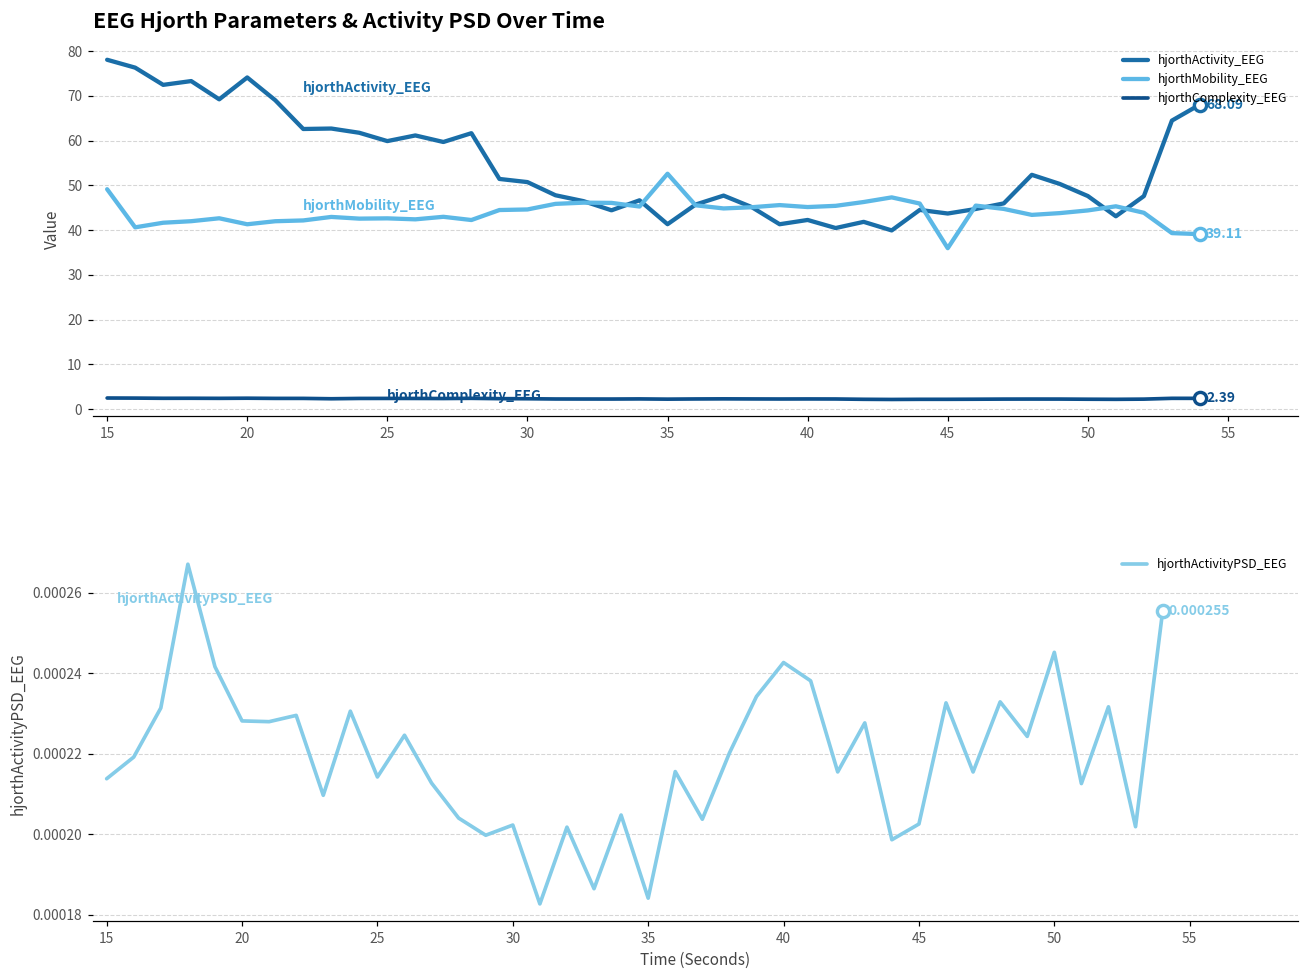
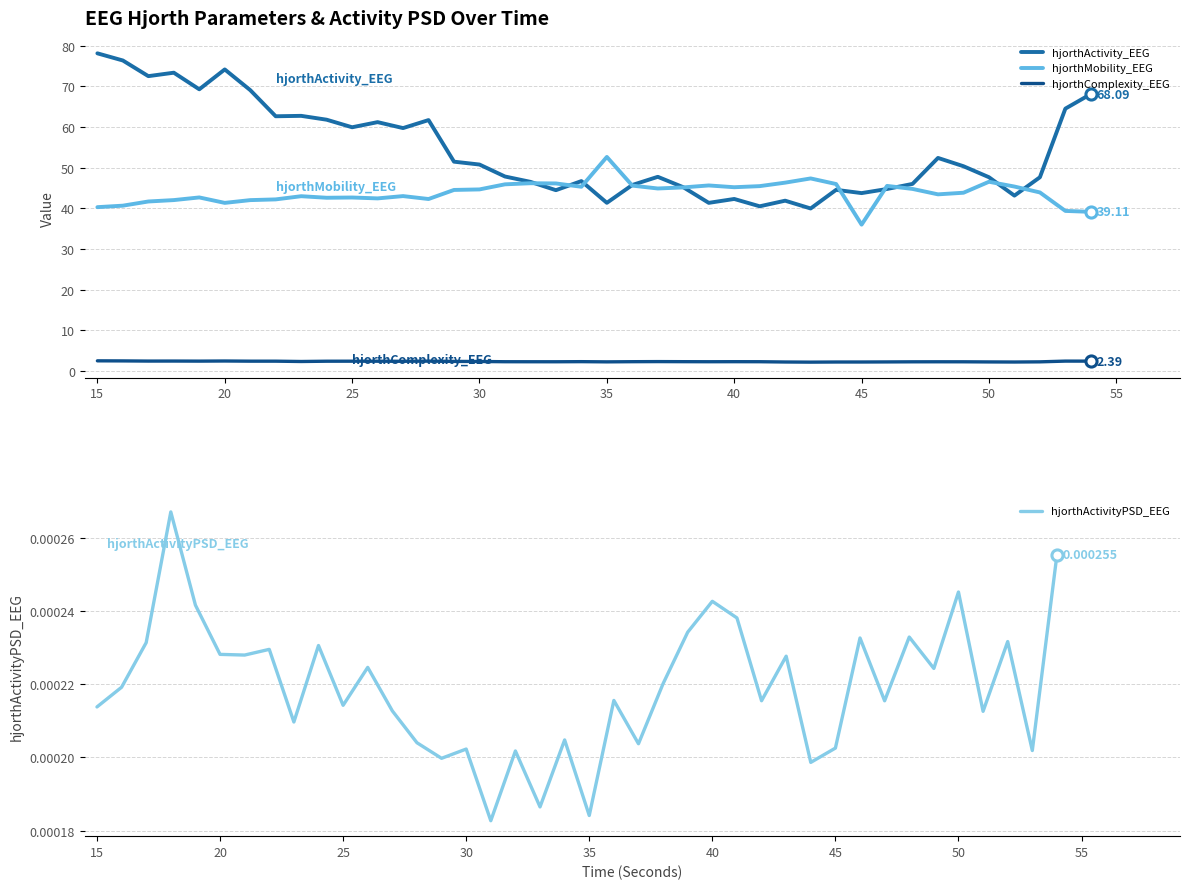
EEG Hjorth Parameters & Activity PSD Over Time, hjorthMobility_EEG, 15: 49 -> 40
EEG Hjorth Parameters & Activity PSD Over Time, hjorthMobility_EEG, 50: 44 -> 47
